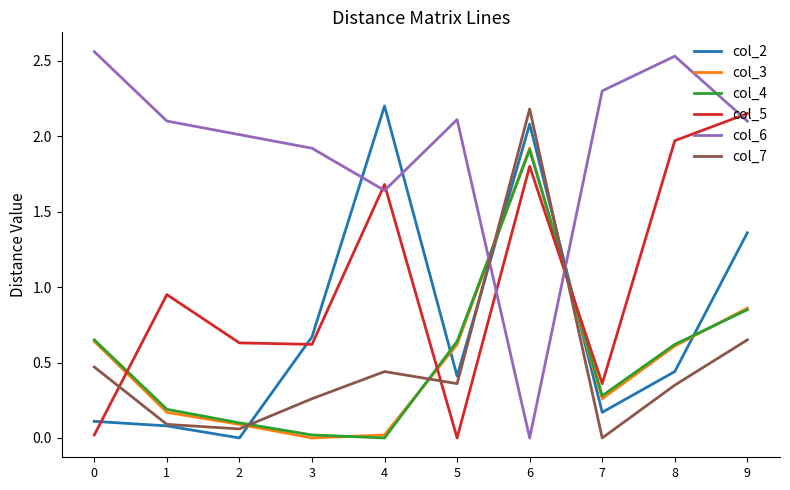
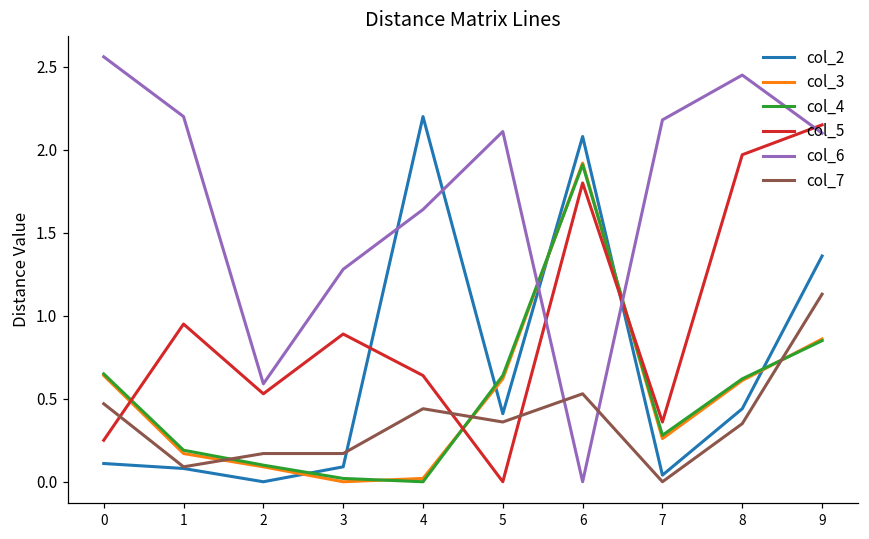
col_5, 0: 0.02 -> 0.25
col_6, 1: 2.1 -> 2.2
col_5, 2: 0.63 -> 0.53
col_6, 2: 2.01 -> 0.59
col_7, 2: 0.06 -> 0.17
col_2, 3: 0.67 -> 0.09
col_5, 3: 0.62 -> 0.89
col_6, 3: 1.92 -> 1.28
col_7, 3: 0.26 -> 0.17
col_5, 4: 1.68 -> 0.64
col_7, 6: 2.18 -> 0.53
col_2, 7: 0.17 -> 0.04
col_6, 7: 2.30 -> 2.18
col_6, 8: 2.53 -> 2.45
col_7, 9: 0.65 -> 1.13
